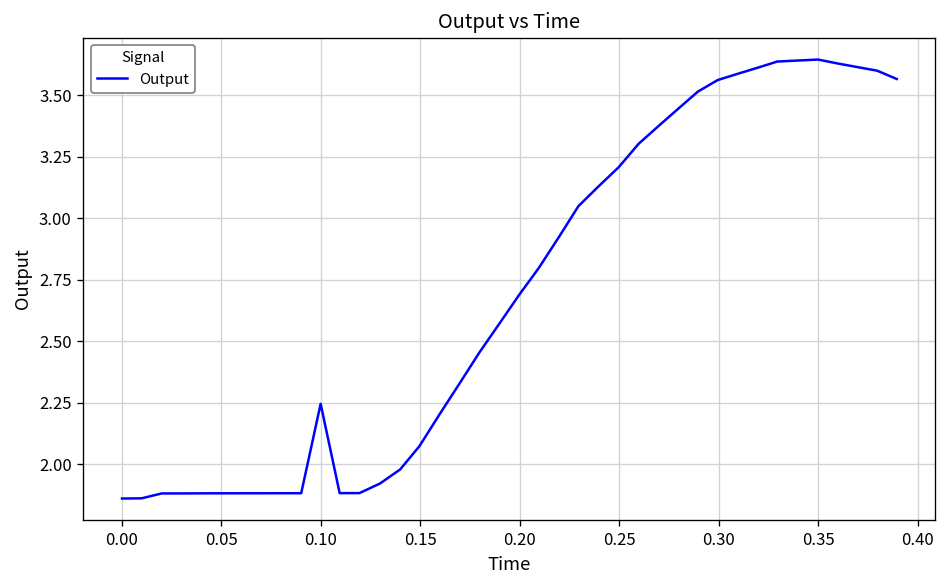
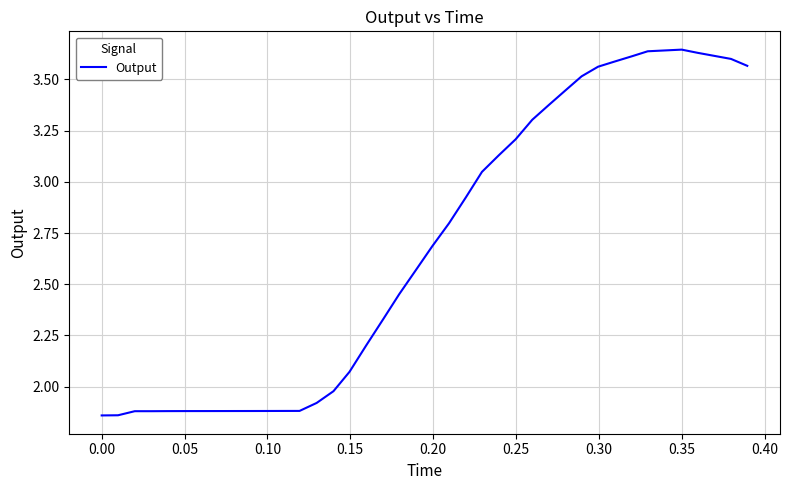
0.10: 2.24 -> 1.88
